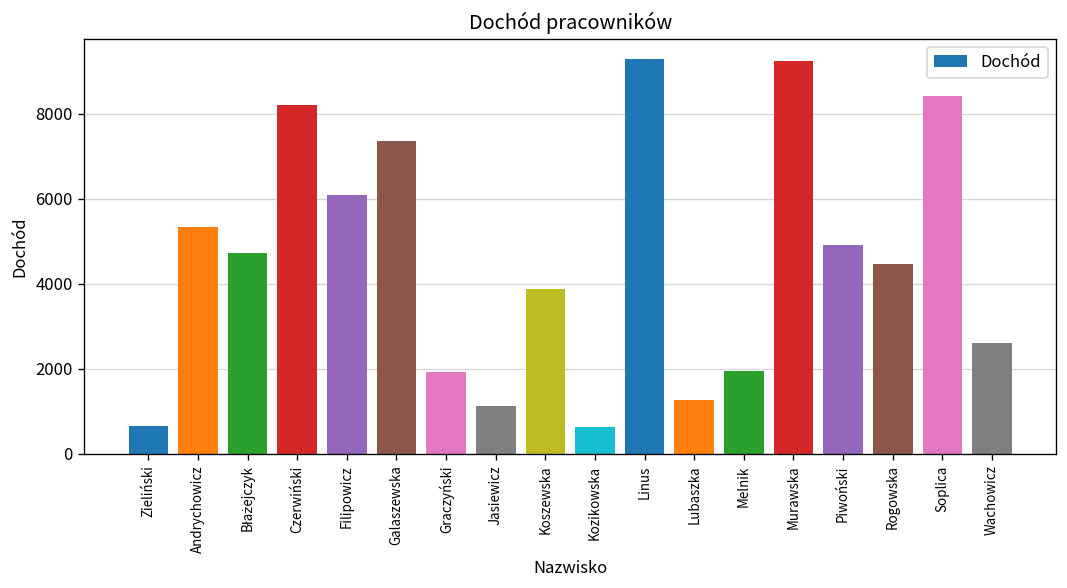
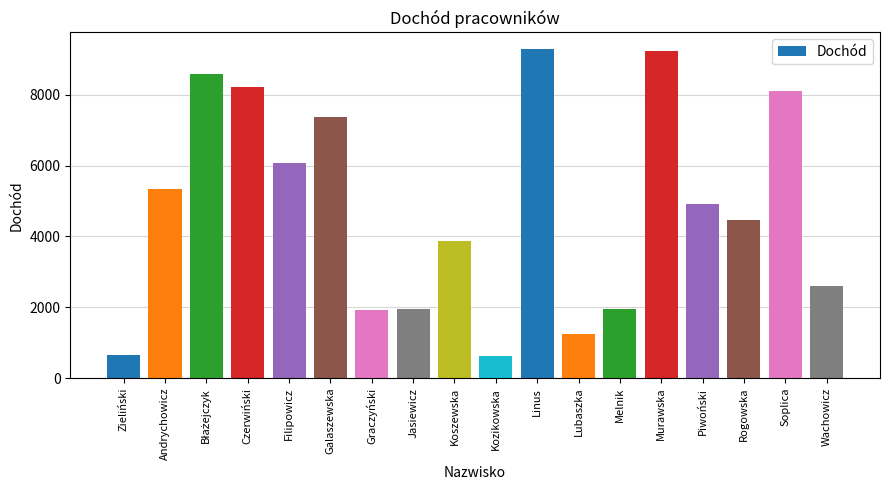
Błażejczyk: 4700 -> 8600
Jasiewicz: 1100 -> 2000
Soplica: 8400 -> 8100
